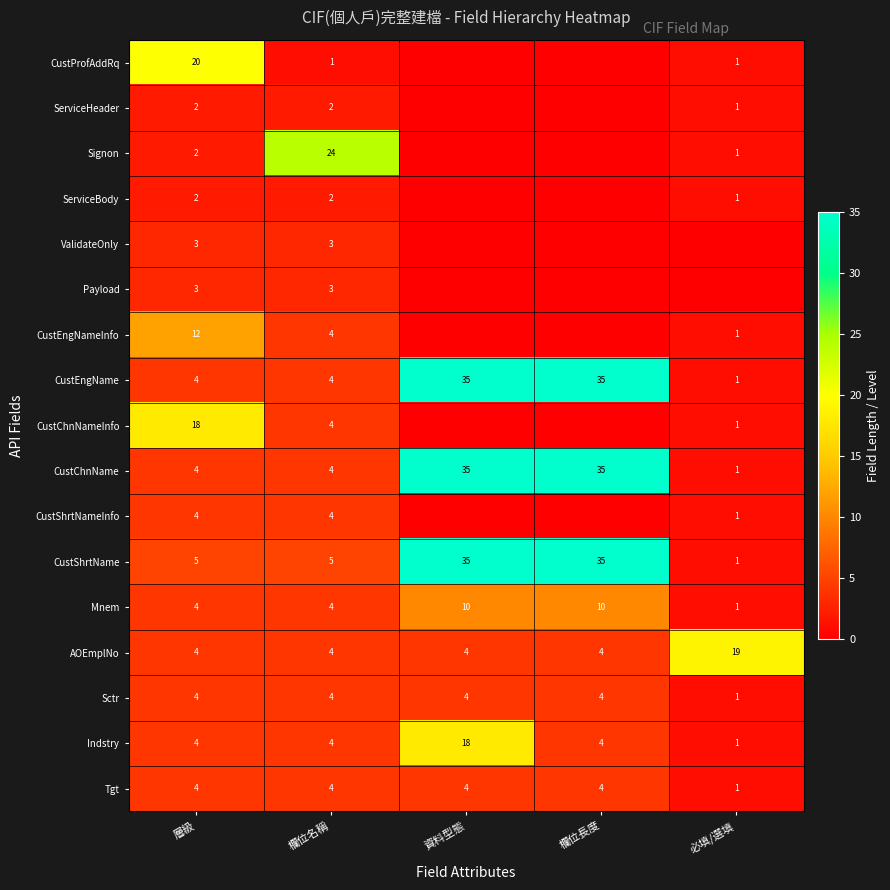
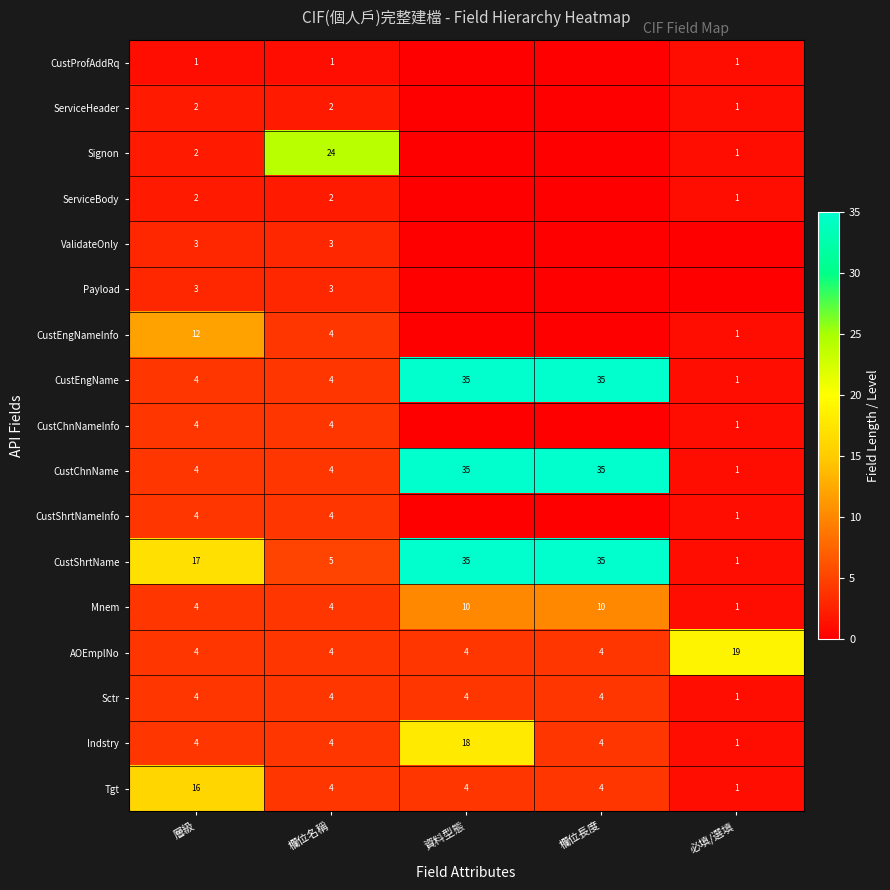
CustProfAddRq, 層級: 20 -> 1
CustChnNameInfo, 層級: 18 -> 4
CustShrtName, 層級: 5 -> 17
Tgt, 層級: 4 -> 16
